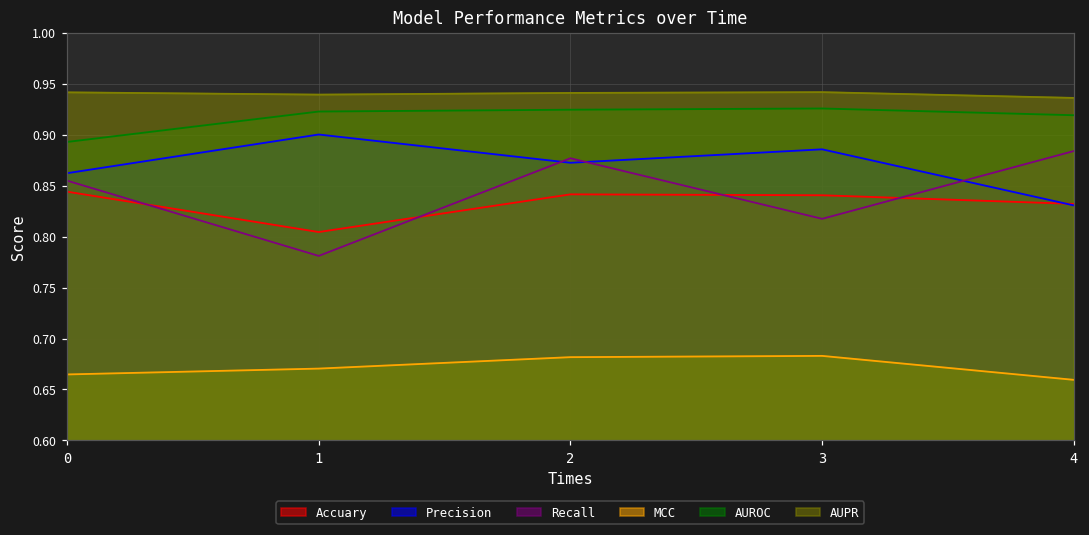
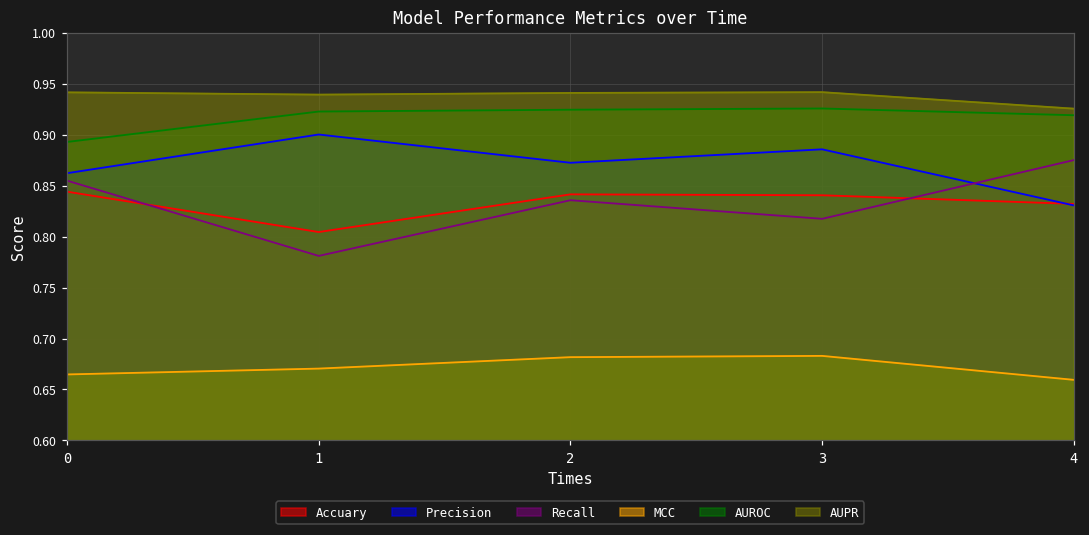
Recall, 2: 0.88 -> 0.84
Recall, 4: 0.884 -> 0.875
AUPR, 4: 0.94 -> 0.93
